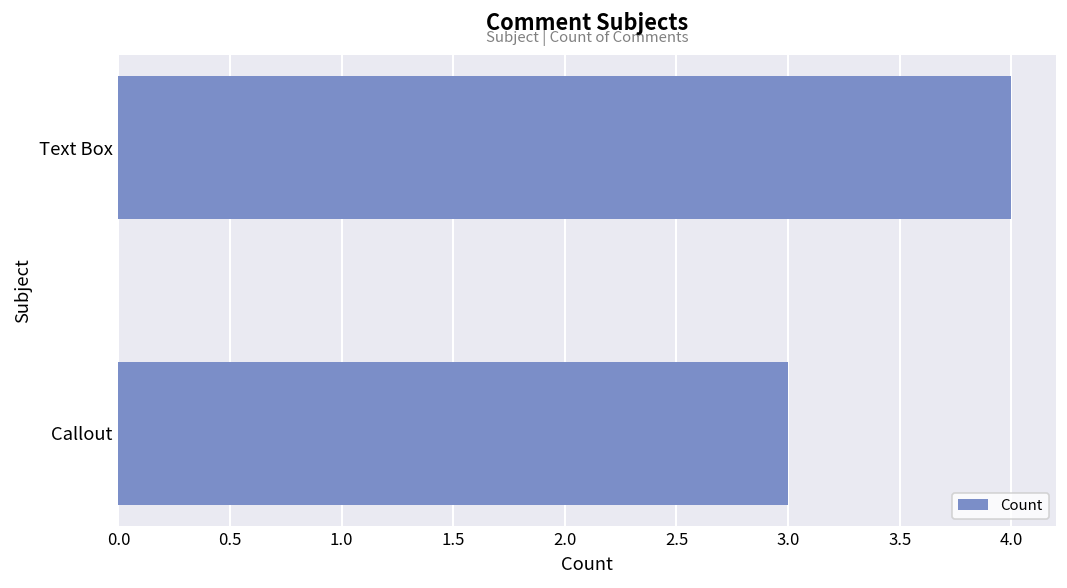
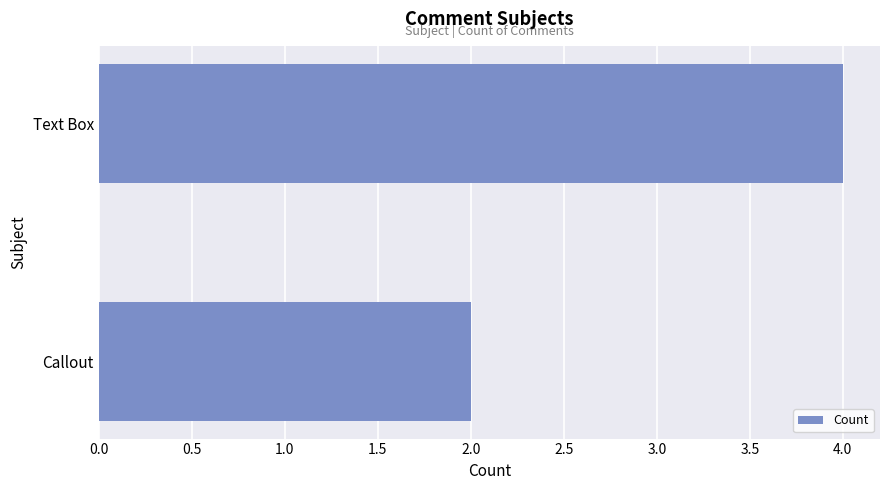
Callout: 3 -> 2
